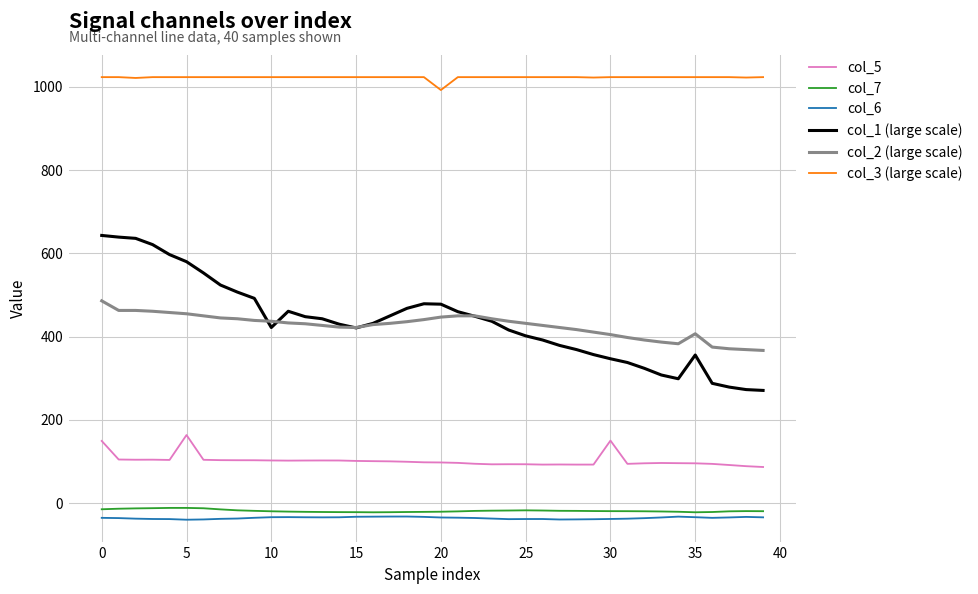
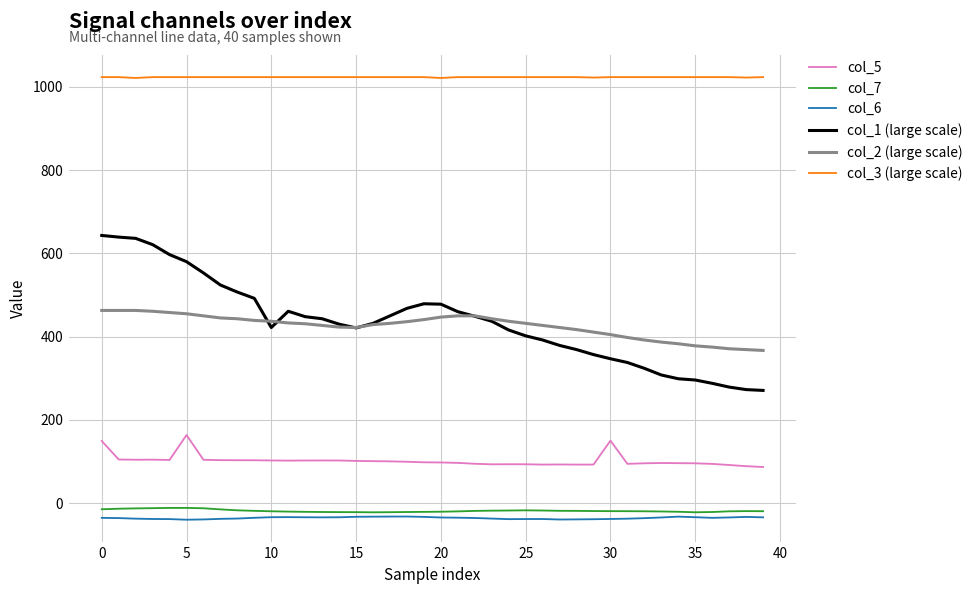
col_2 (large scale), 0: 490 -> 460
col_3 (large scale), 20: 990 -> 1020
col_1 (large scale), 35: 360 -> 300
col_2 (large scale), 35: 410 -> 380
